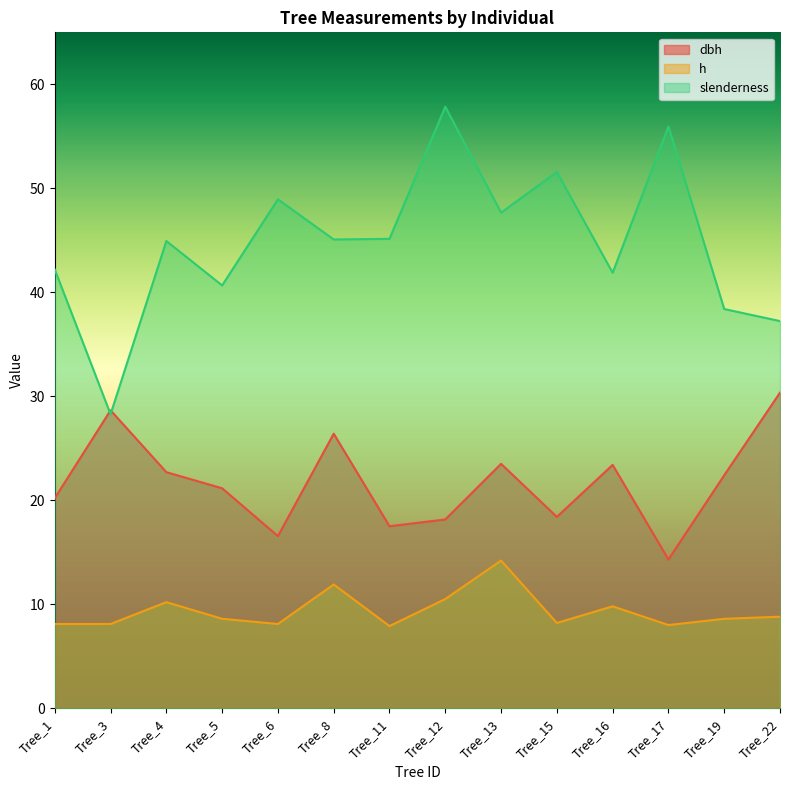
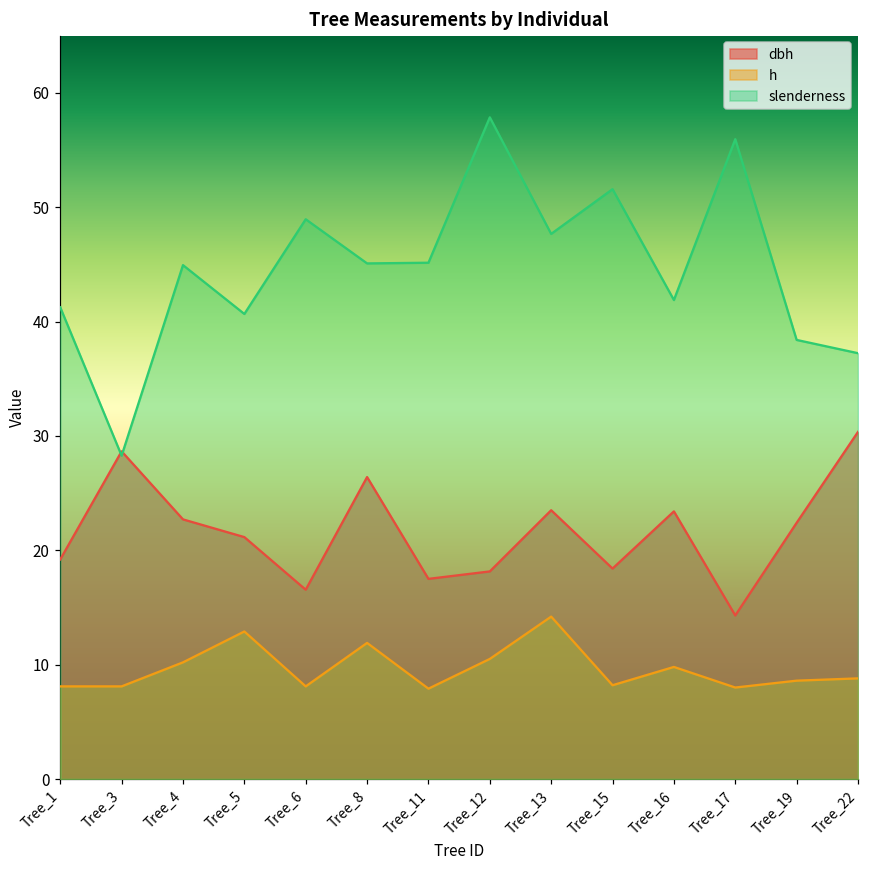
dbh, Tree_1: 20.2 -> 19.2
slenderness, Tree_1: 42.2 -> 41.2
h, Tree_5: 8.6 -> 12.9
